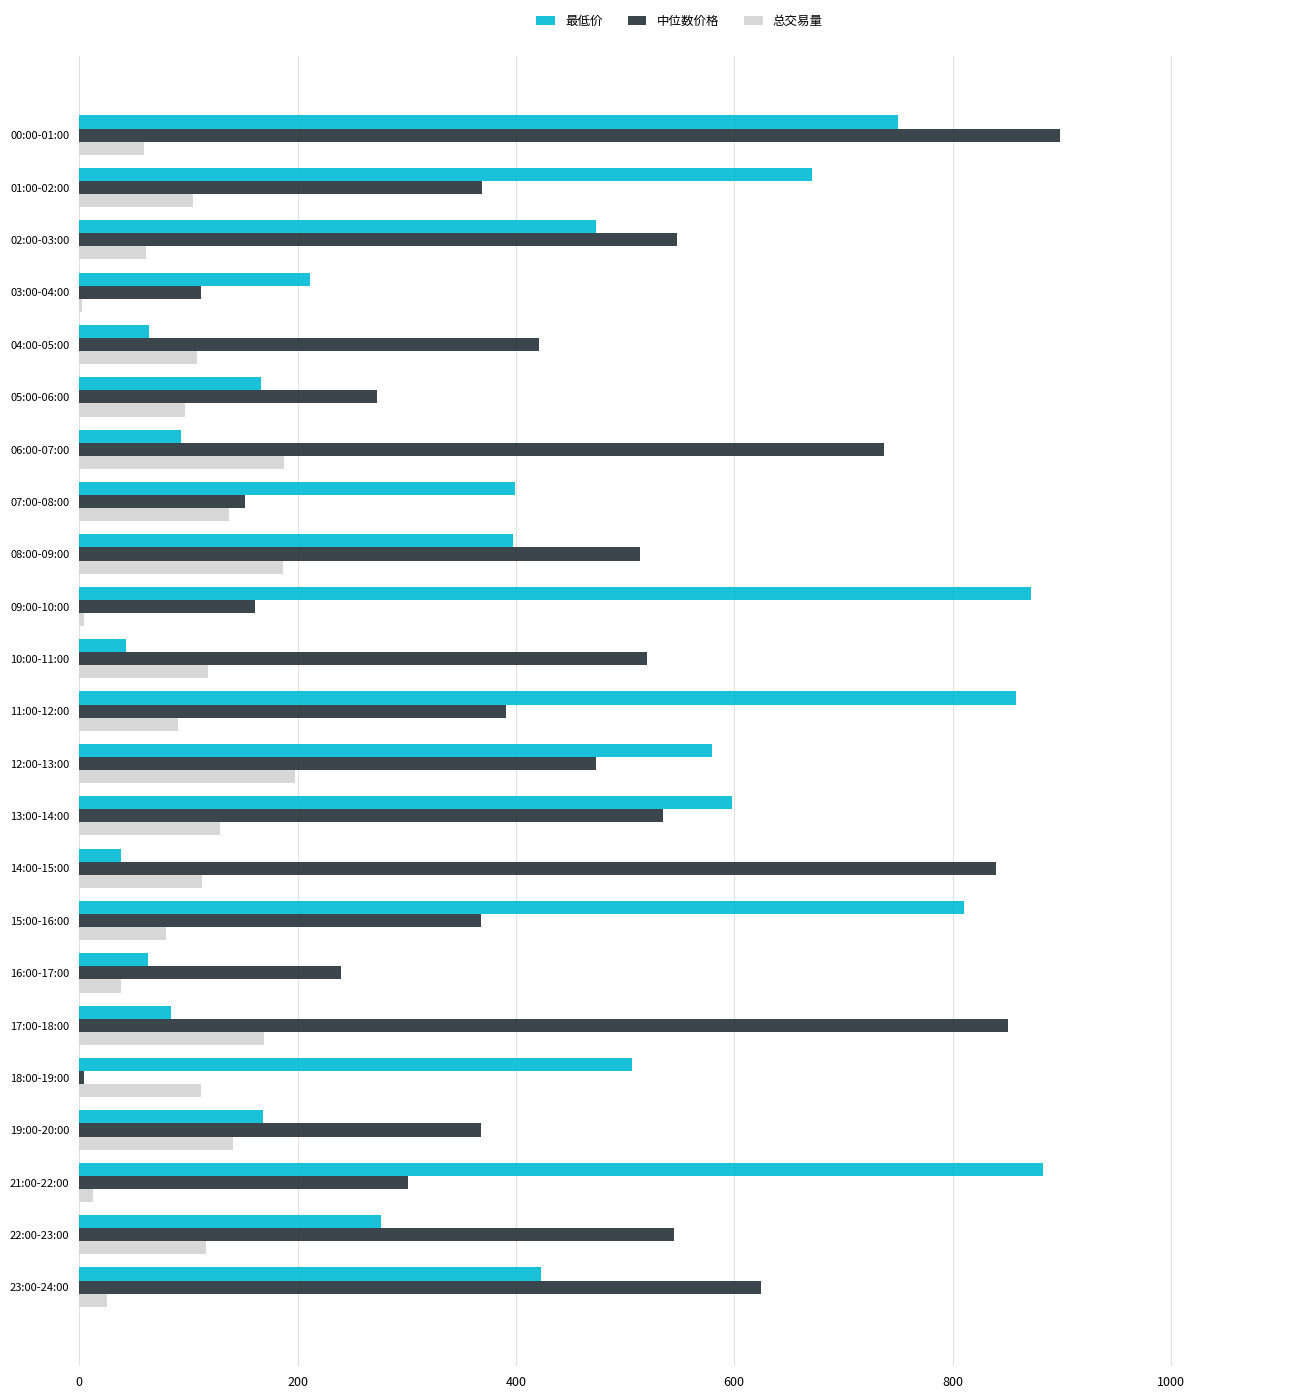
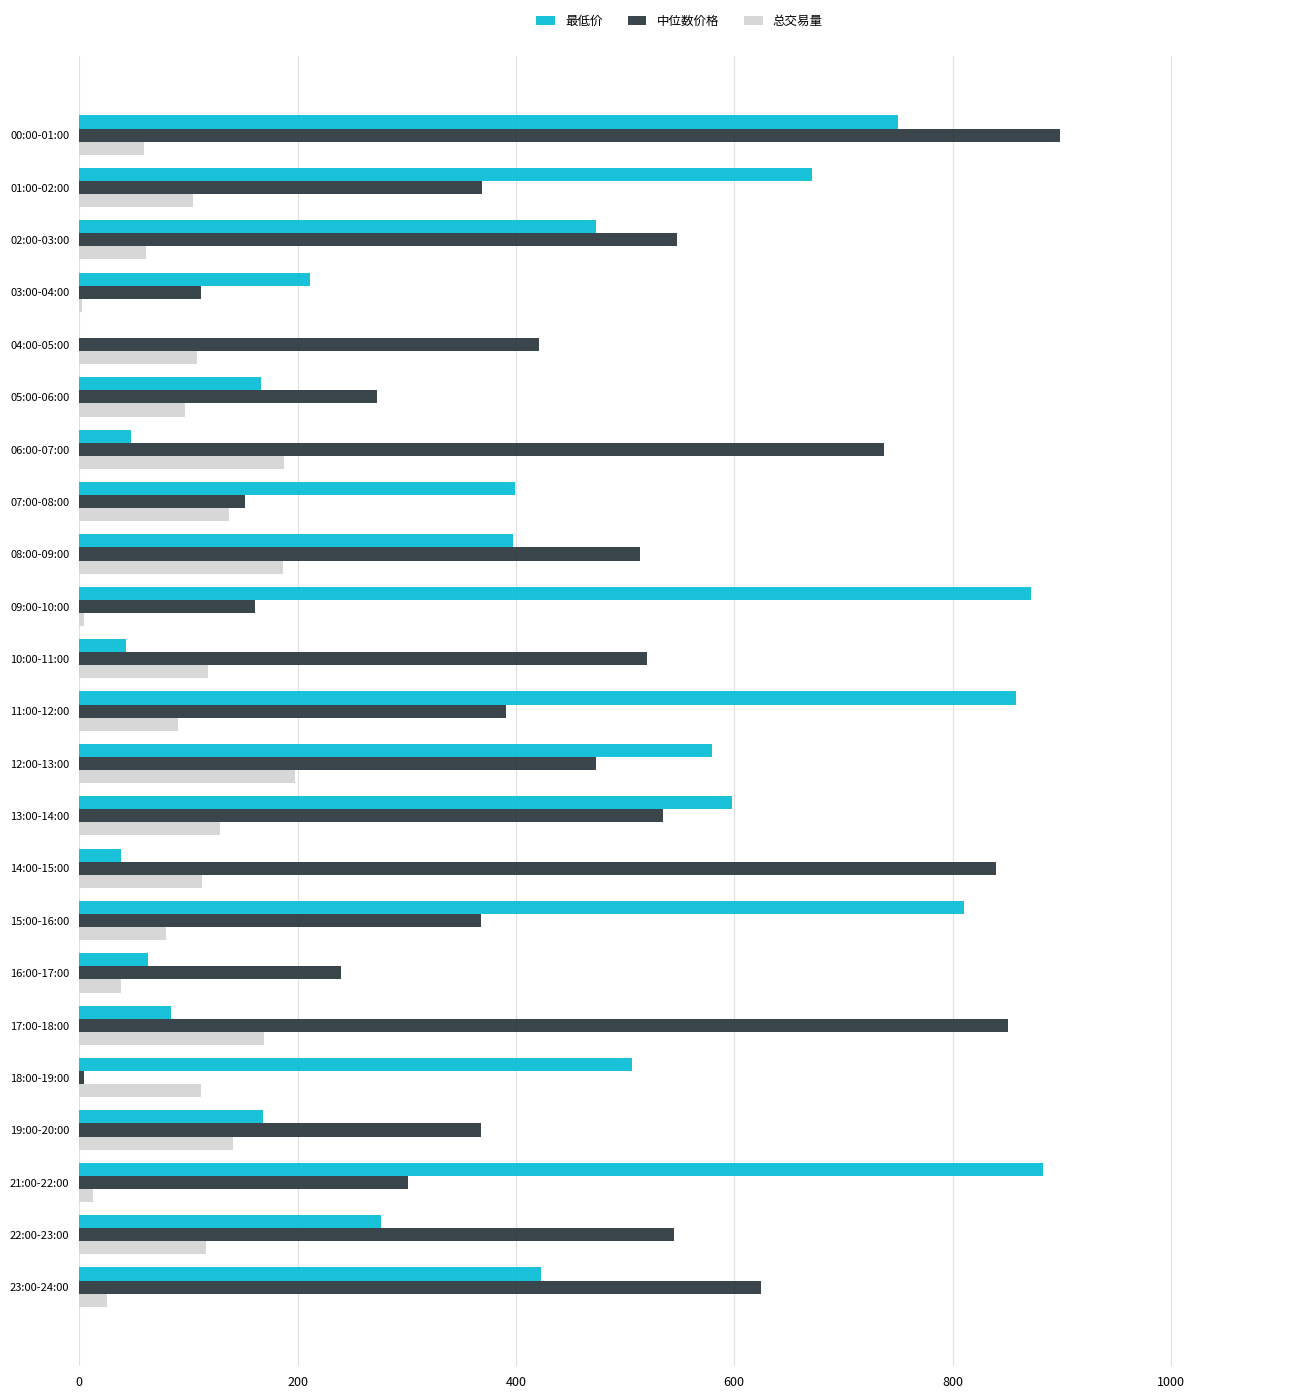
最低价, 04:00-05:00: 64 -> 0
最低价, 06:00-07:00: 94 -> 47
